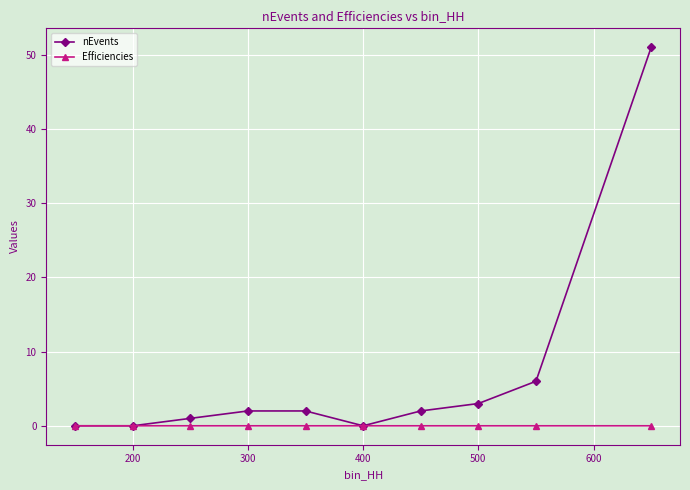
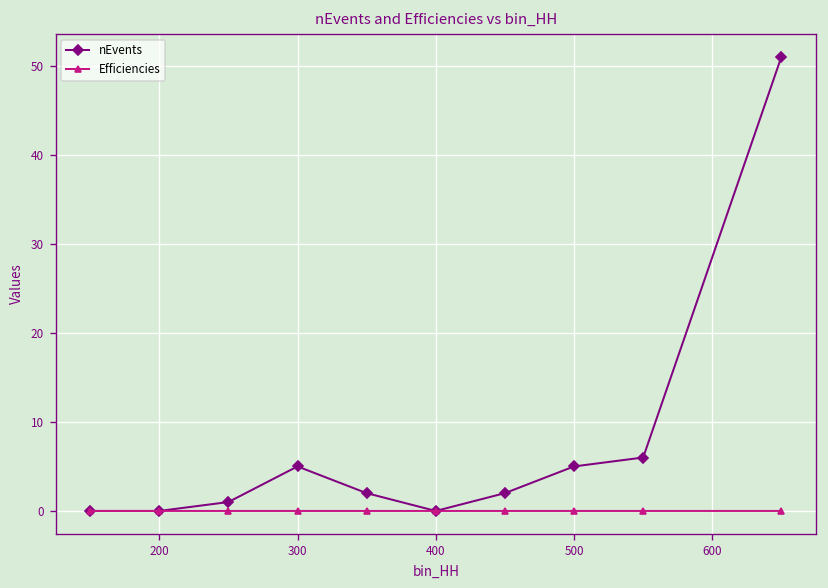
nEvents, 300: 2 -> 5
nEvents, 500: 3 -> 5
